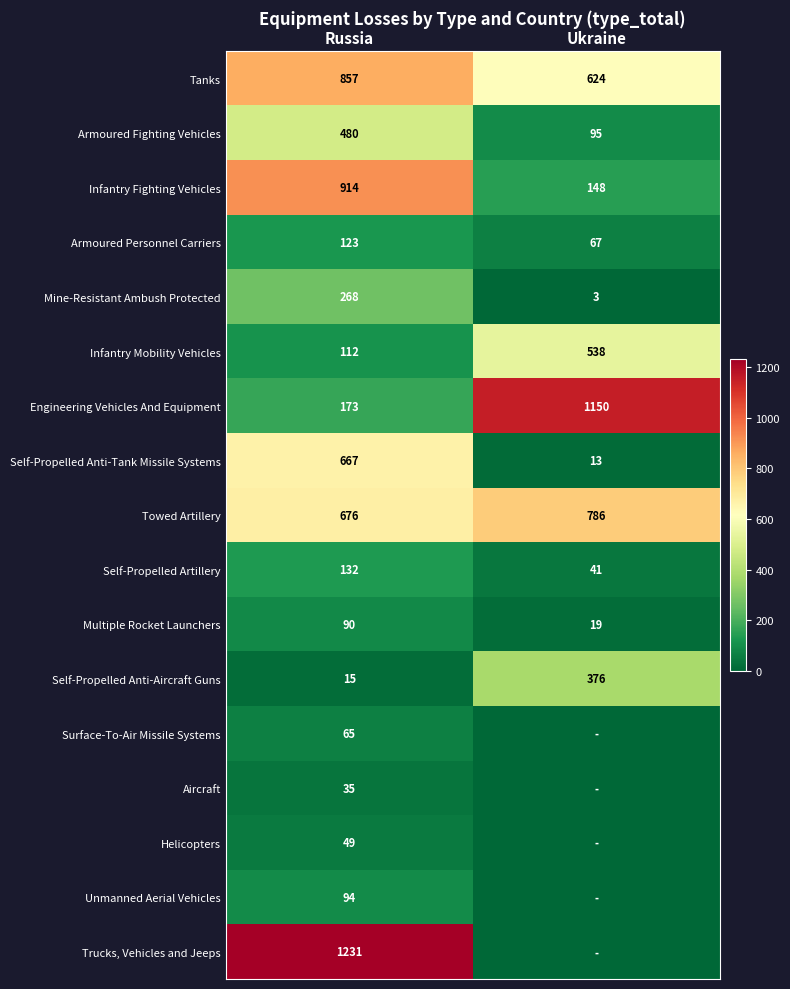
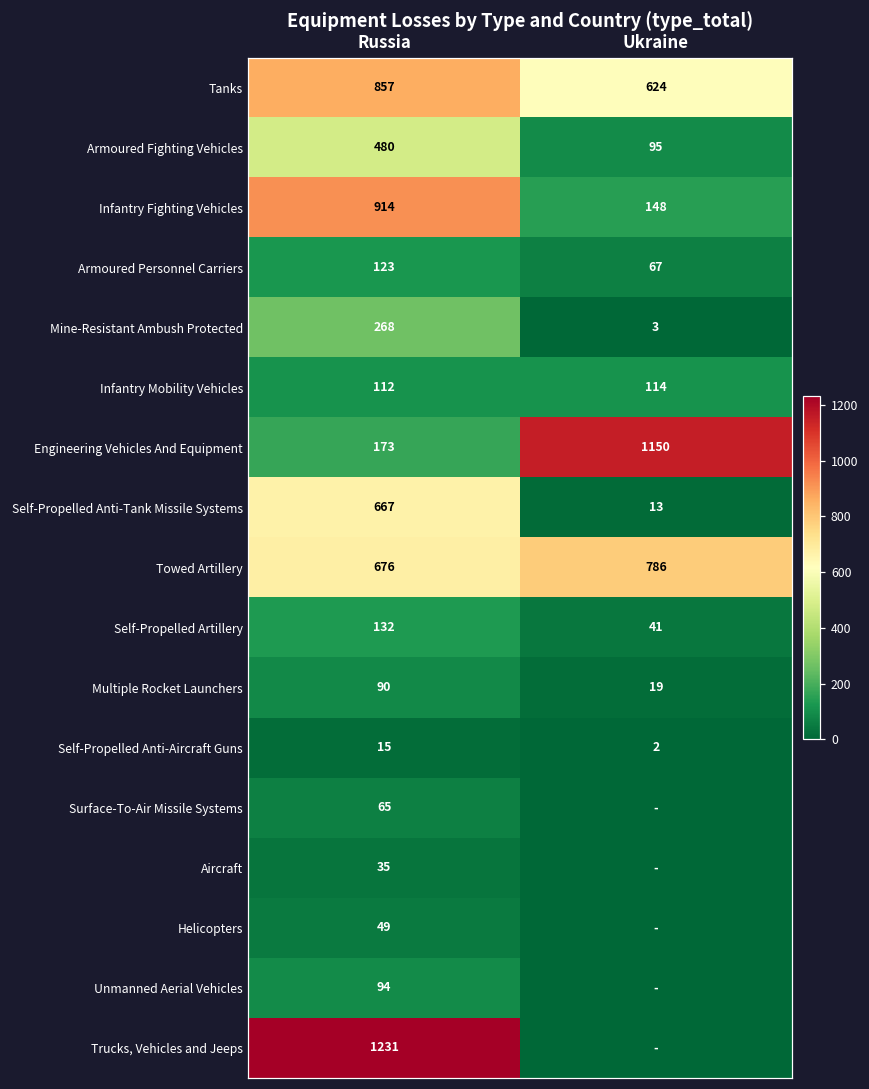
Infantry Mobility Vehicles, Ukraine: 538 -> 114
Self-Propelled Anti-Aircraft Guns, Ukraine: 376 -> 2
